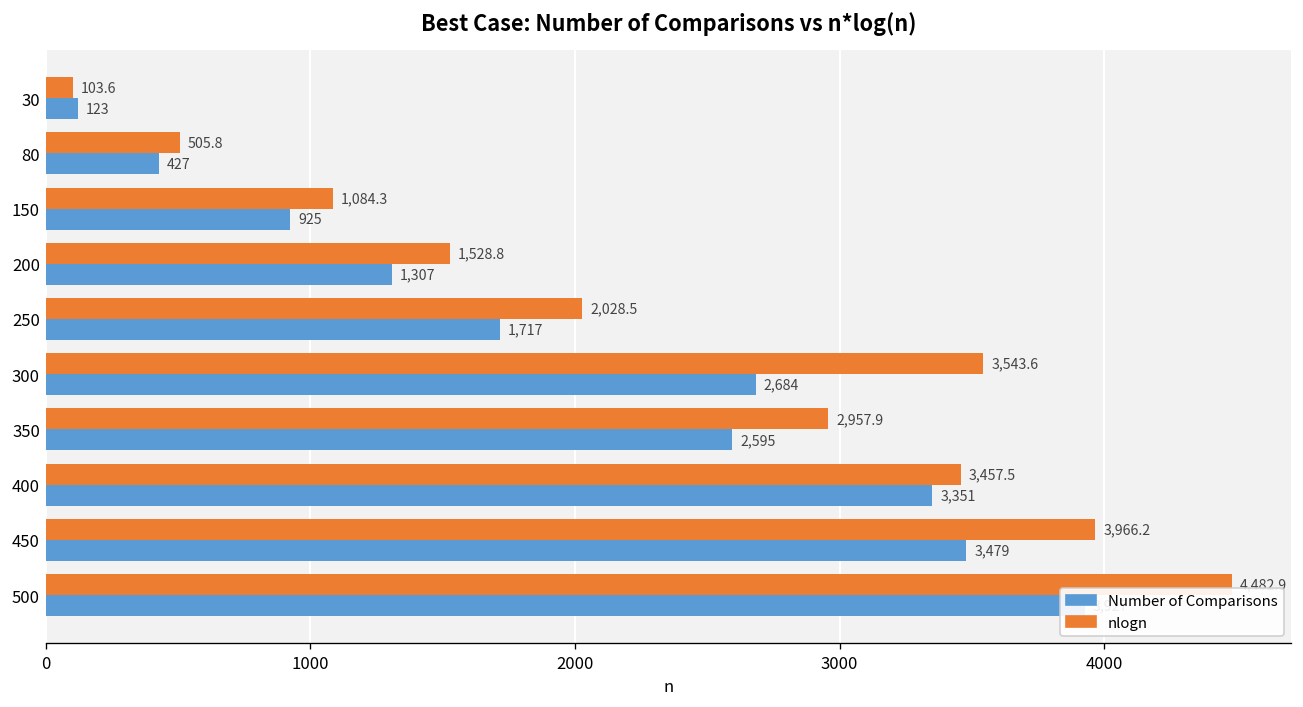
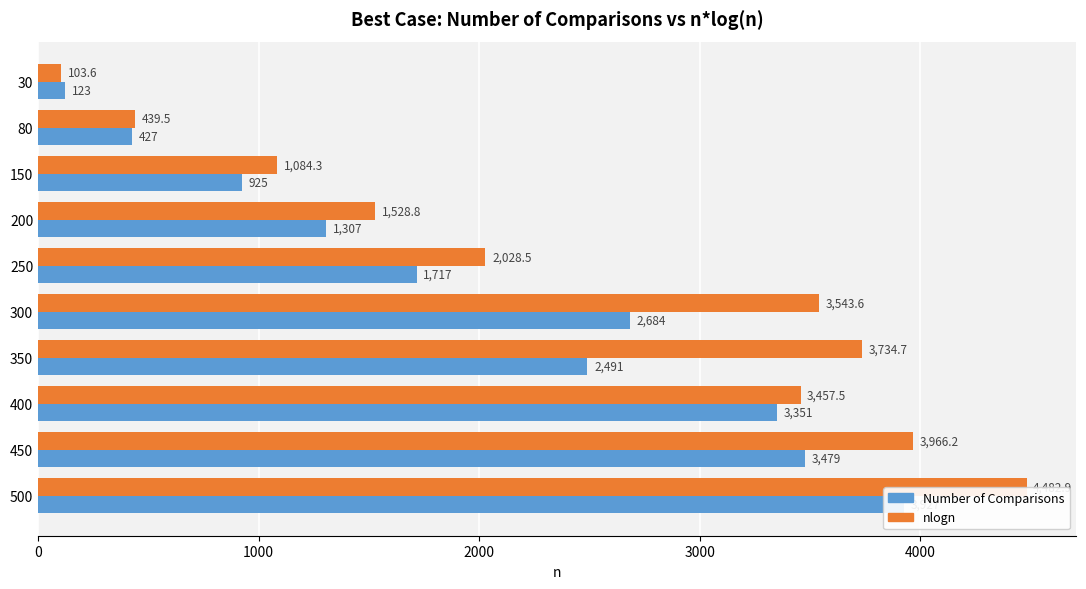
nlogn, 80: 505.8 -> 439.5
nlogn, 350: 2,957.9 -> 3,734.7
Number of Comparisons, 350: 2,595 -> 2,491
